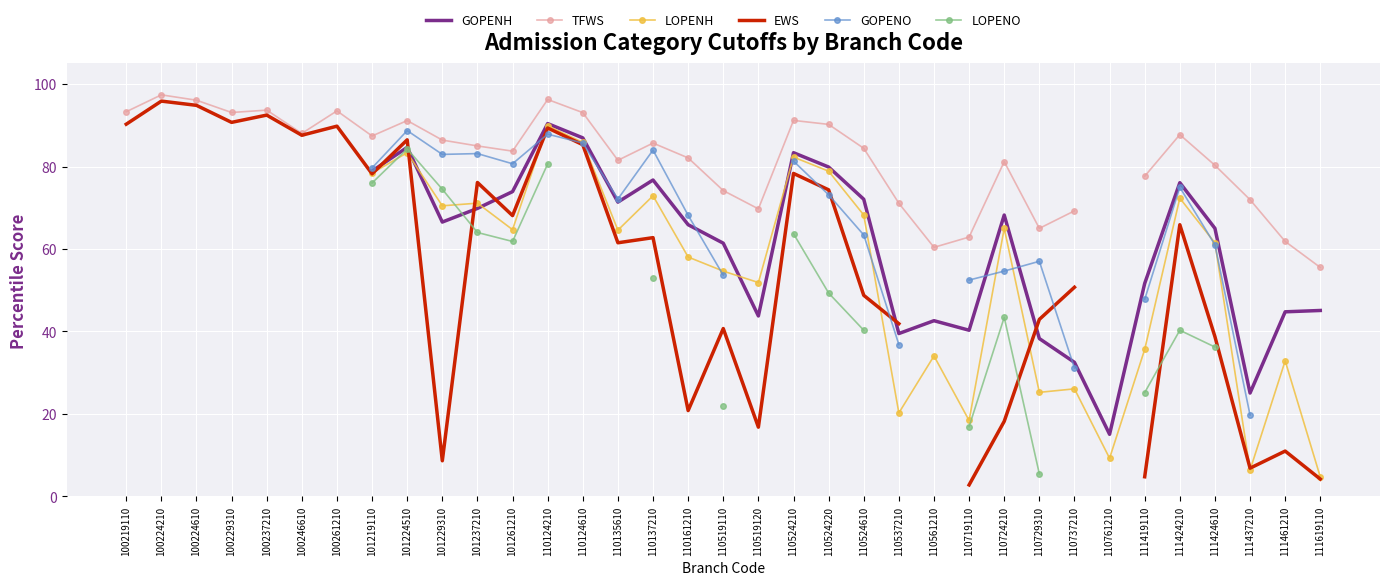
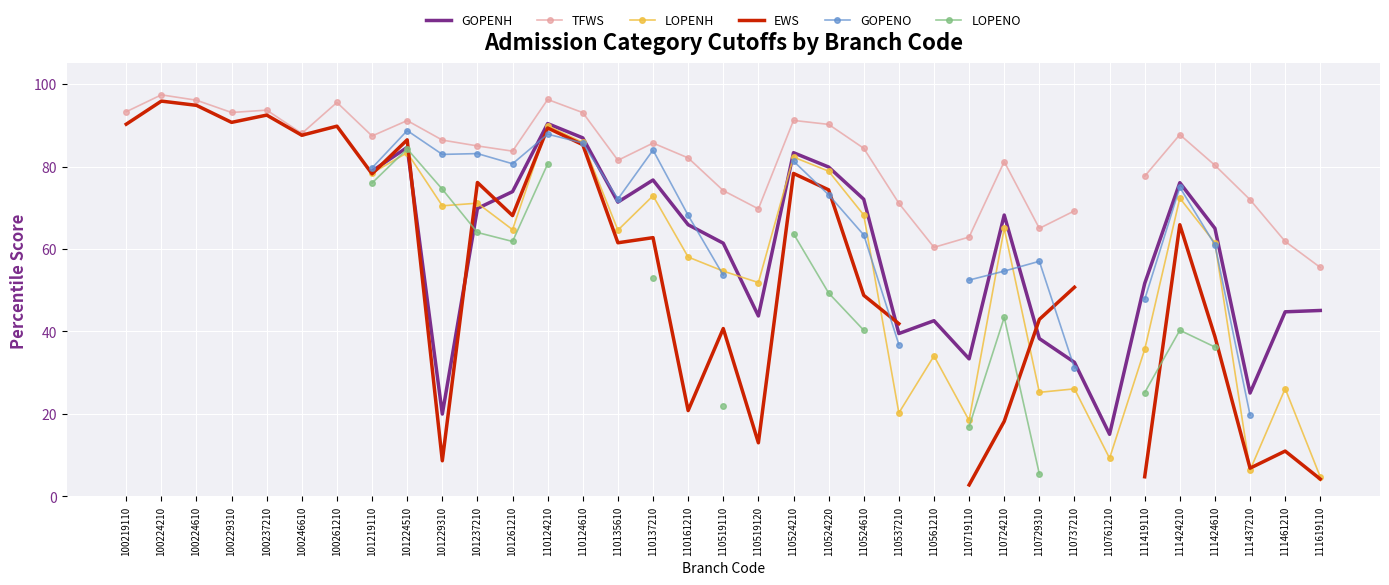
TFWS, 100261210: 93 -> 96
GOPENH, 101229310: 67 -> 20
EWS, 110519120: 17 -> 13
GOPENH, 110719110: 40 -> 33
LOPENH, 111461210: 33 -> 26
